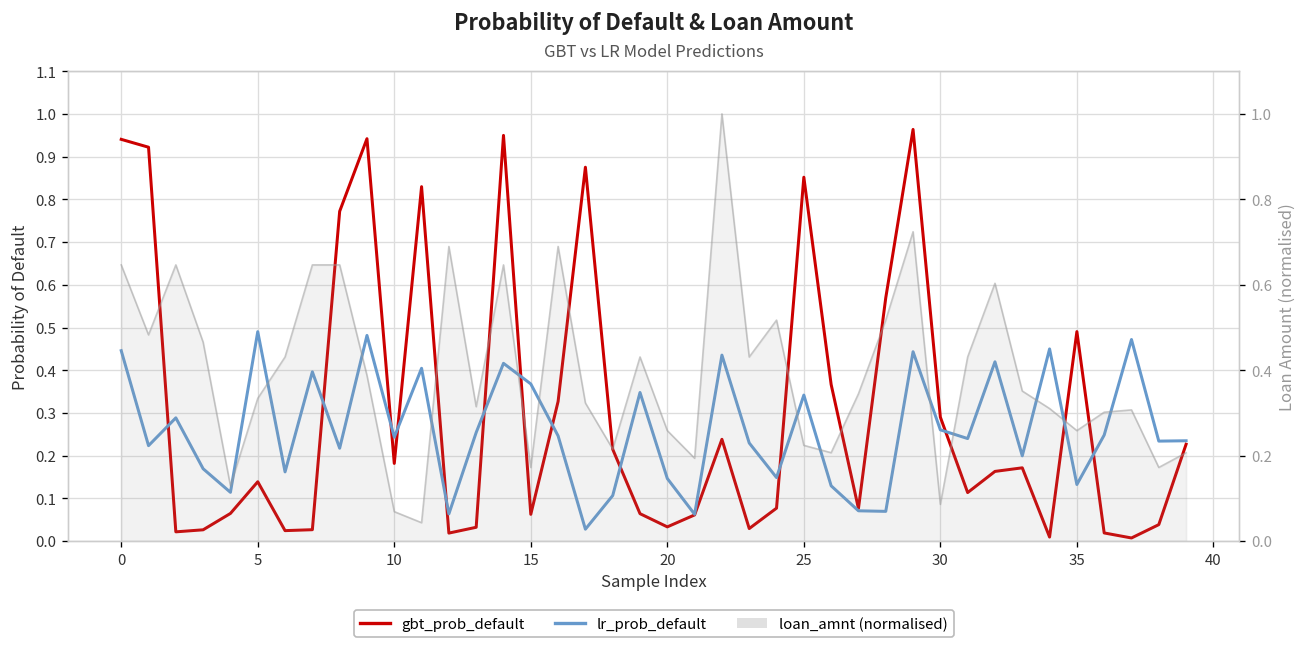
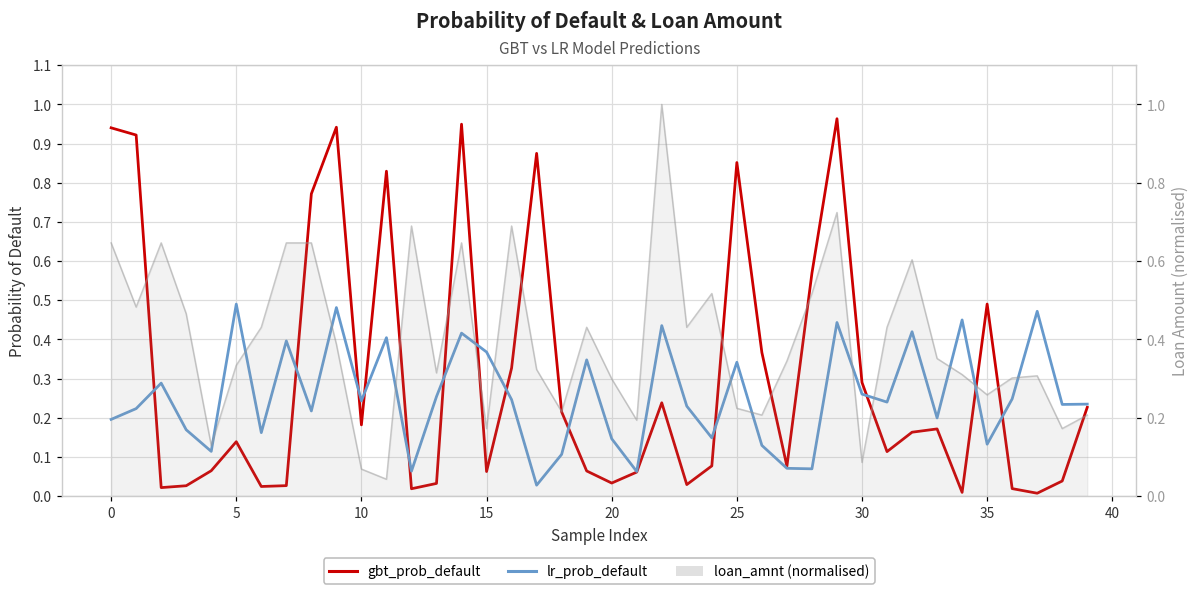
lr_prob_default, 0: 0.45 -> 0.20
loan_amnt (normalised), 20: 0.26 -> 0.30
